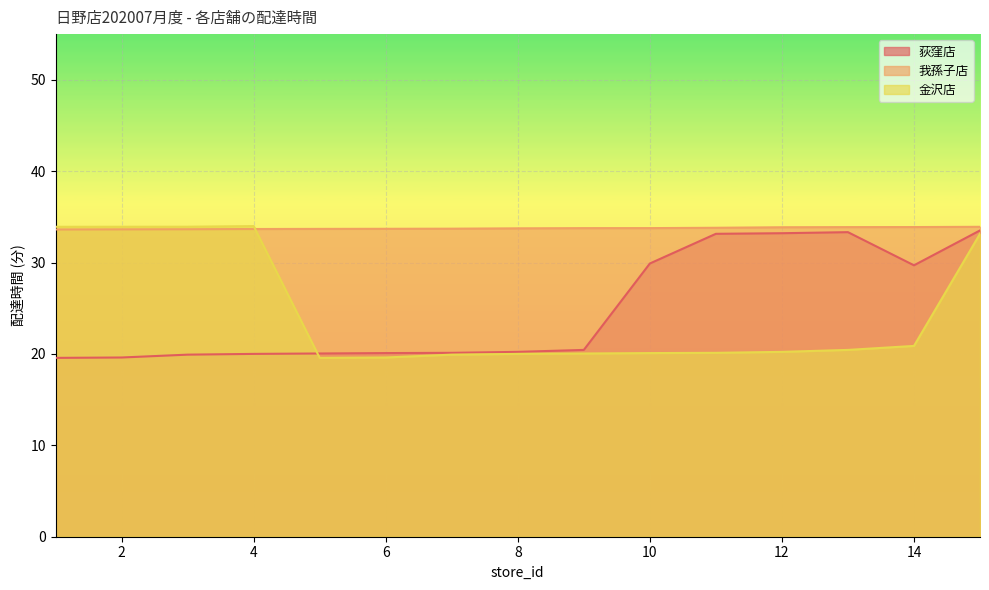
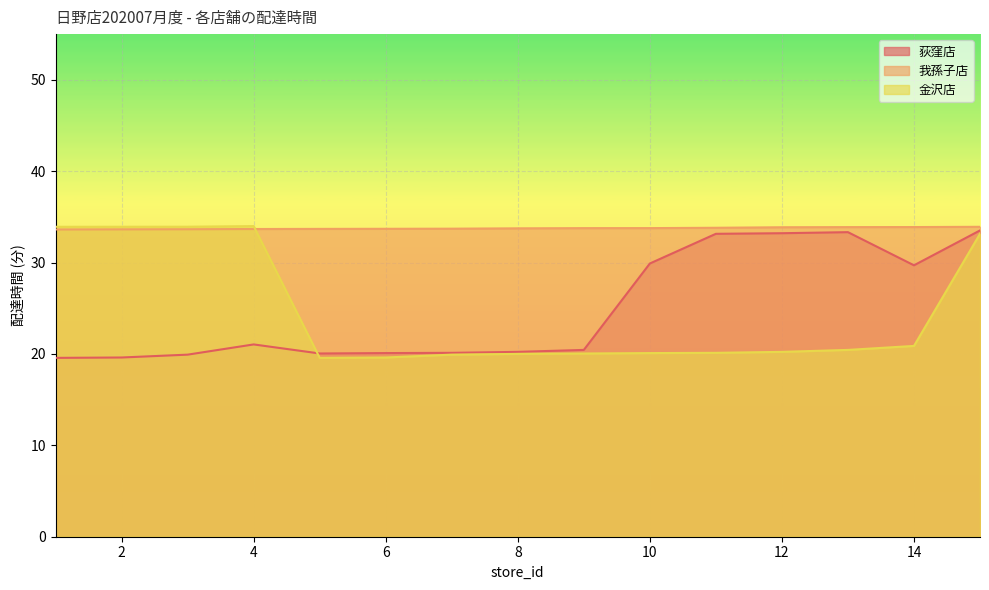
荻窪店, 4: 20 -> 21
